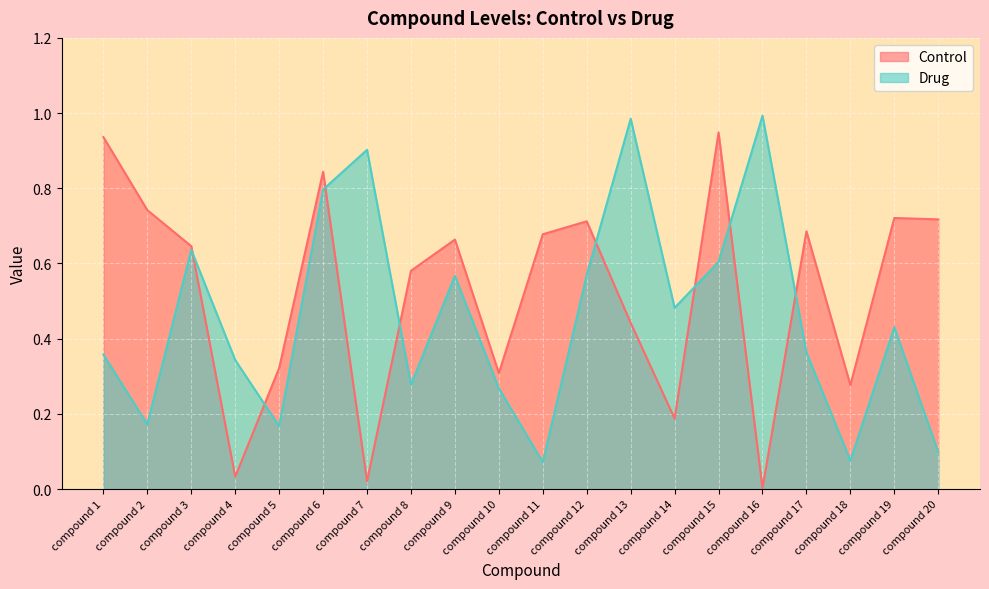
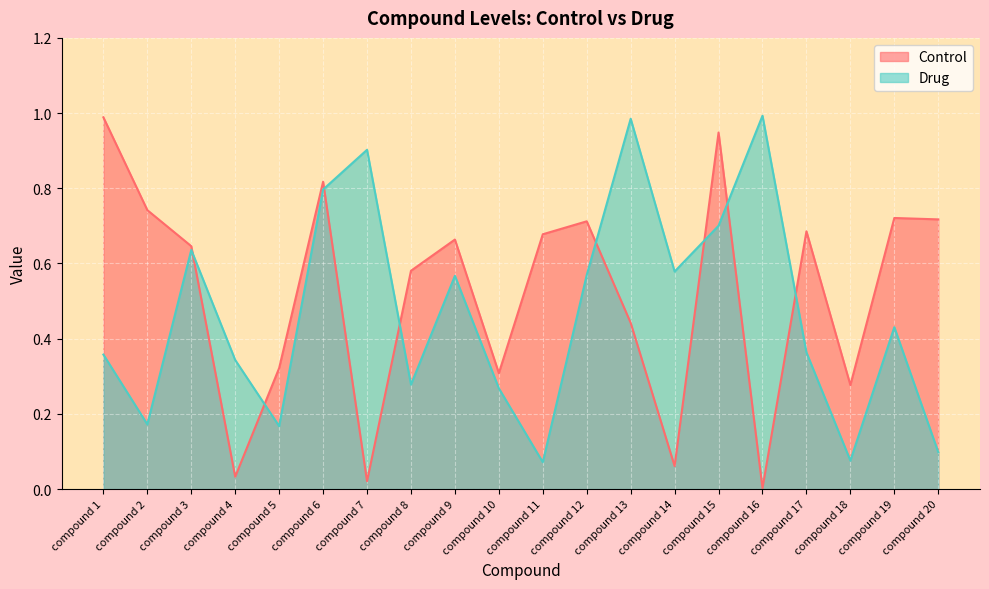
Control, compound 1: 0.94 -> 0.99
Control, compound 6: 0.84 -> 0.82
Control, compound 14: 0.19 -> 0.06
Drug, compound 14: 0.48 -> 0.58
Drug, compound 15: 0.60 -> 0.70
